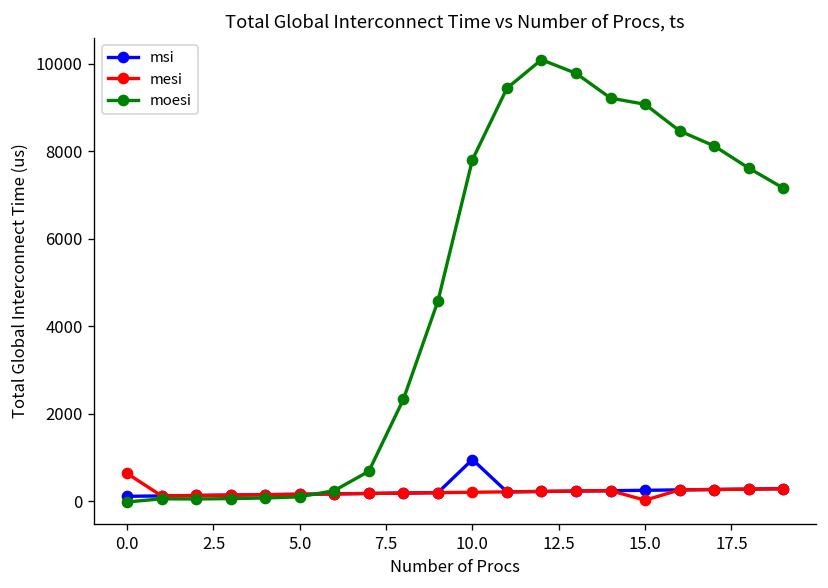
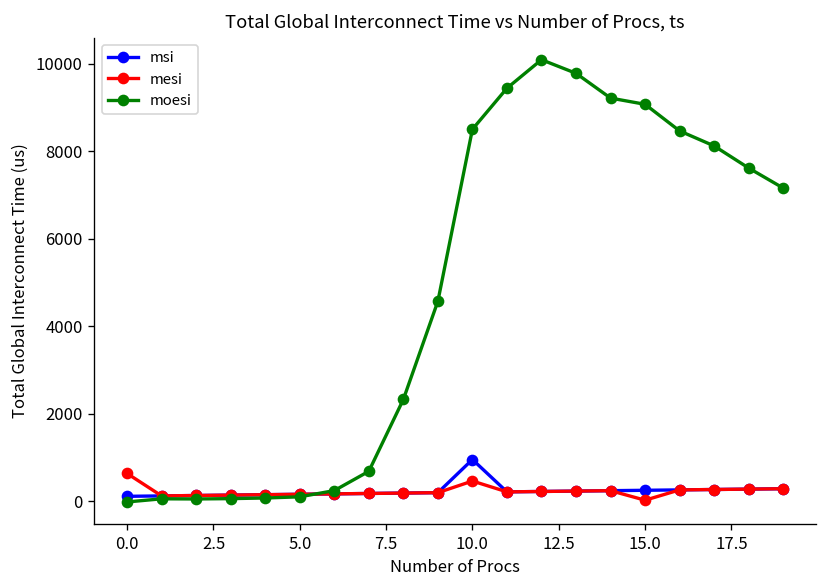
mesi, 10.0: 200 -> 500
moesi, 10.0: 7800 -> 8500
